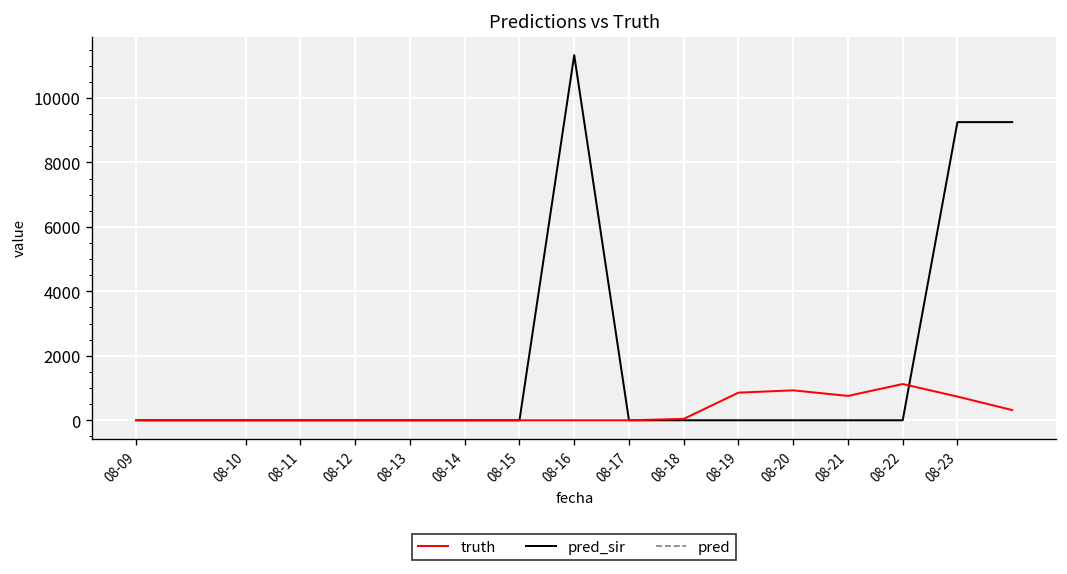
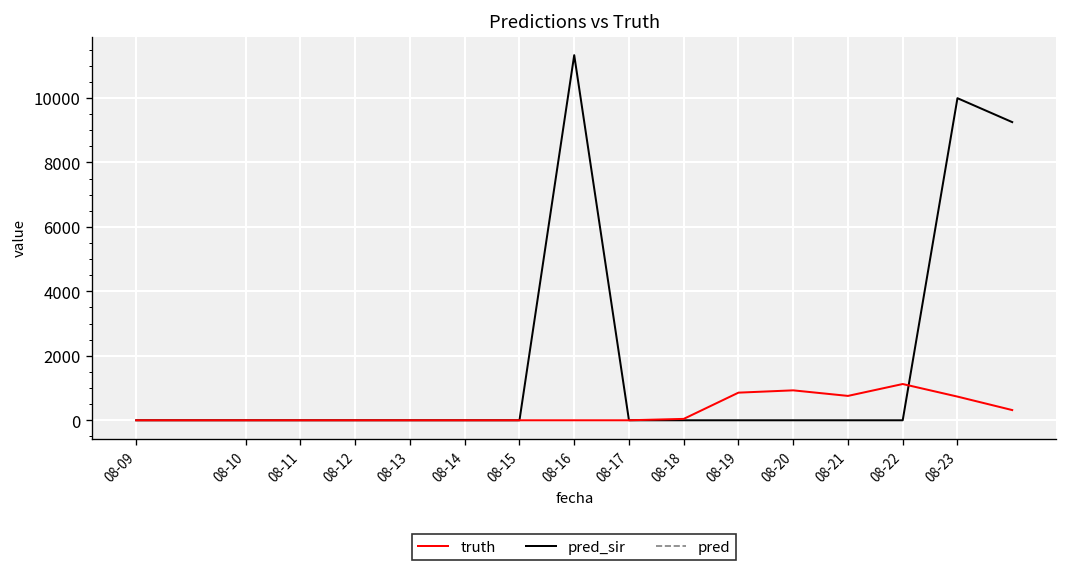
pred_sir, 08-23: 9300 -> 10000
